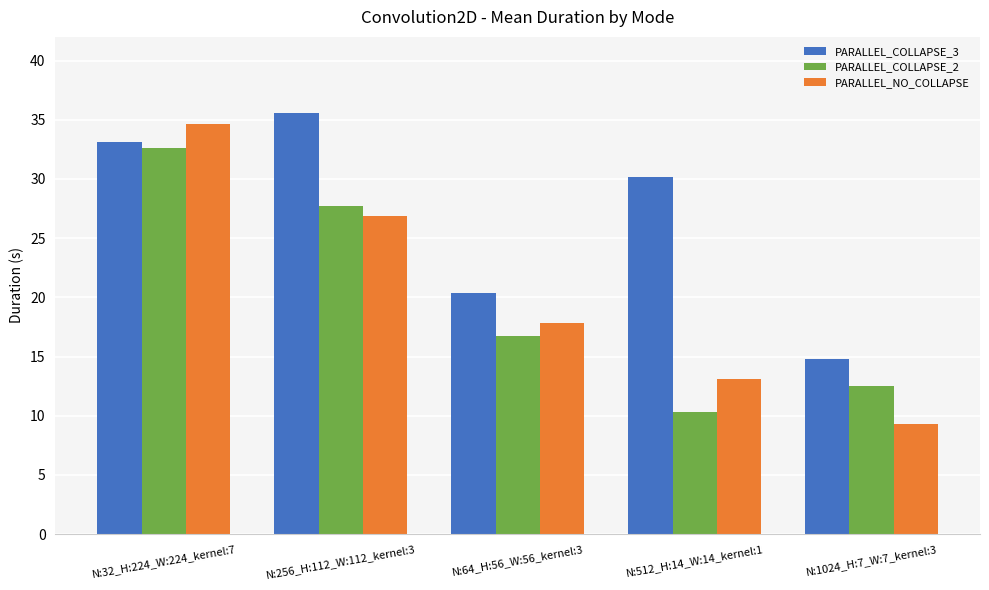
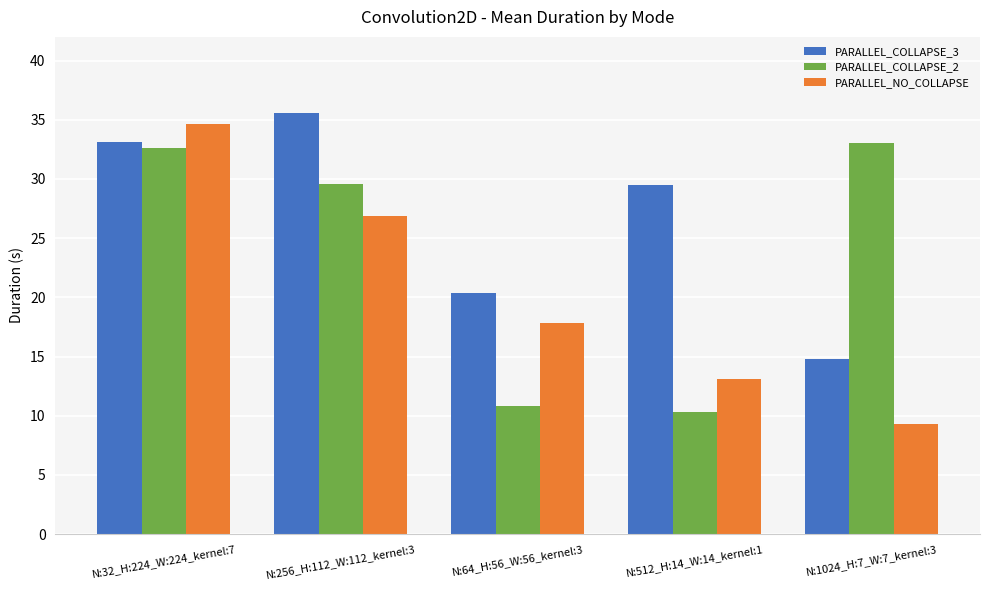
PARALLEL_COLLAPSE_2, N:256_H:112_W:112_kernel:3: 27.7 -> 29.6
PARALLEL_COLLAPSE_2, N:64_H:56_W:56_kernel:3: 16.8 -> 10.8
PARALLEL_COLLAPSE_3, N:512_H:14_W:14_kernel:1: 30.2 -> 29.5
PARALLEL_COLLAPSE_2, N:1024_H:7_W:7_kernel:3: 12.5 -> 33.0
